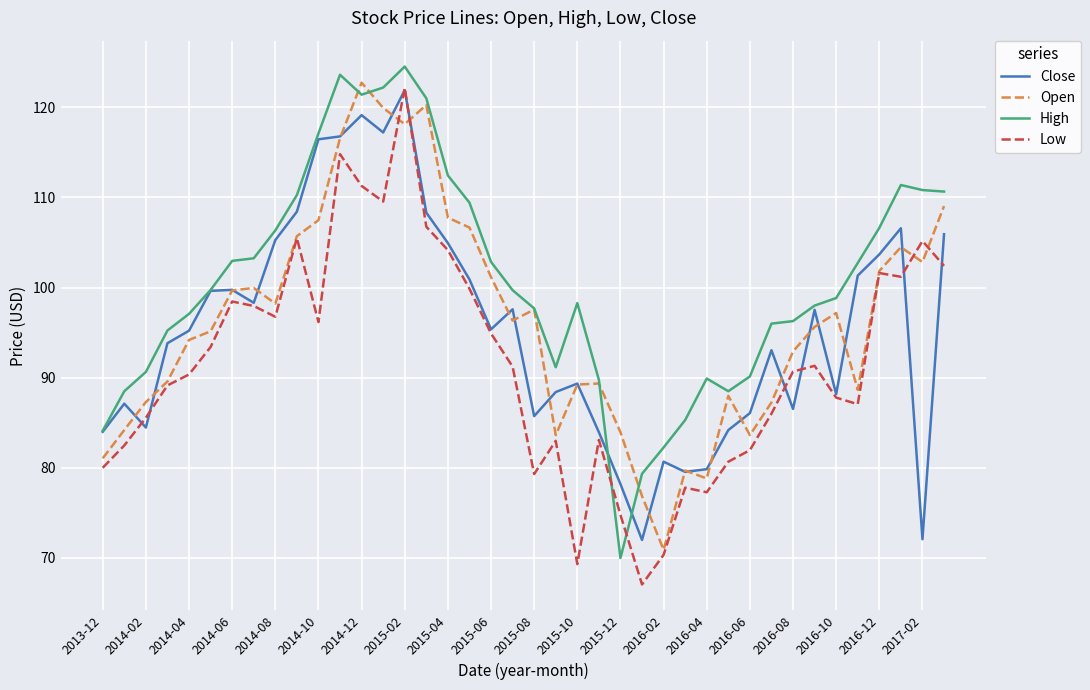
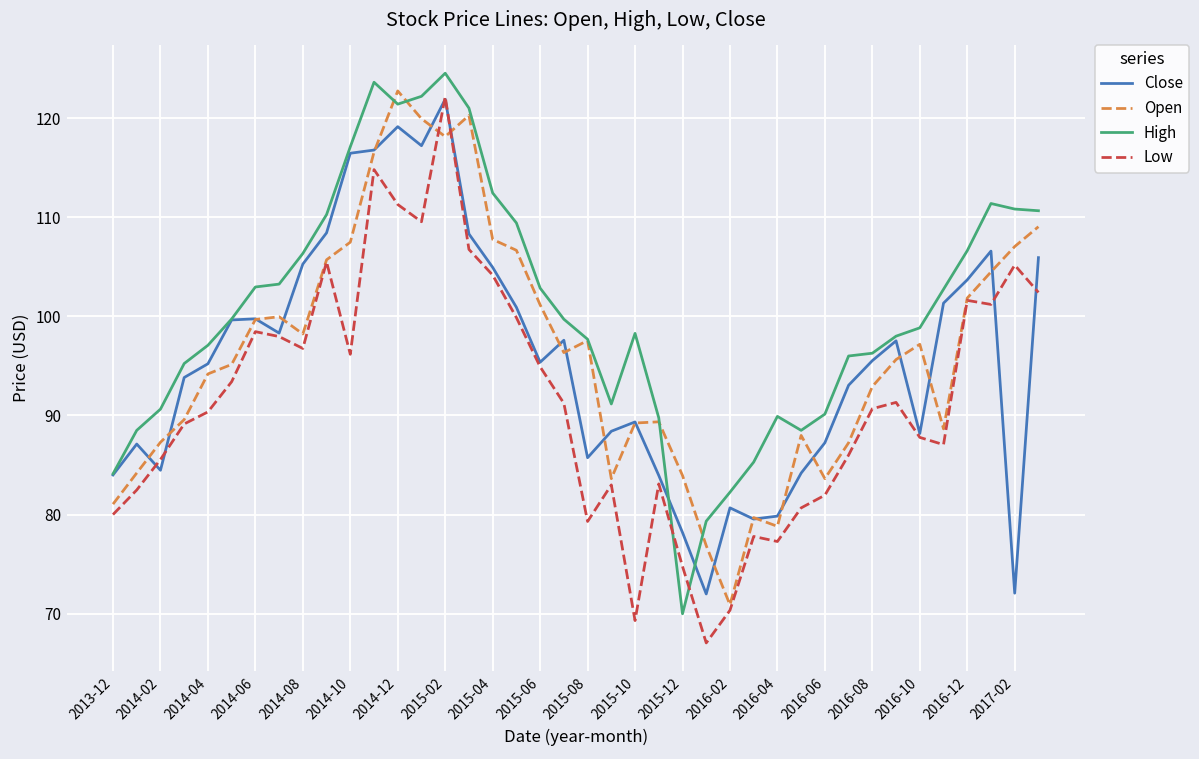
Close, 2016-06: 86 -> 87
Close, 2016-08: 87 -> 96
Open, 2017-02: 103 -> 107
